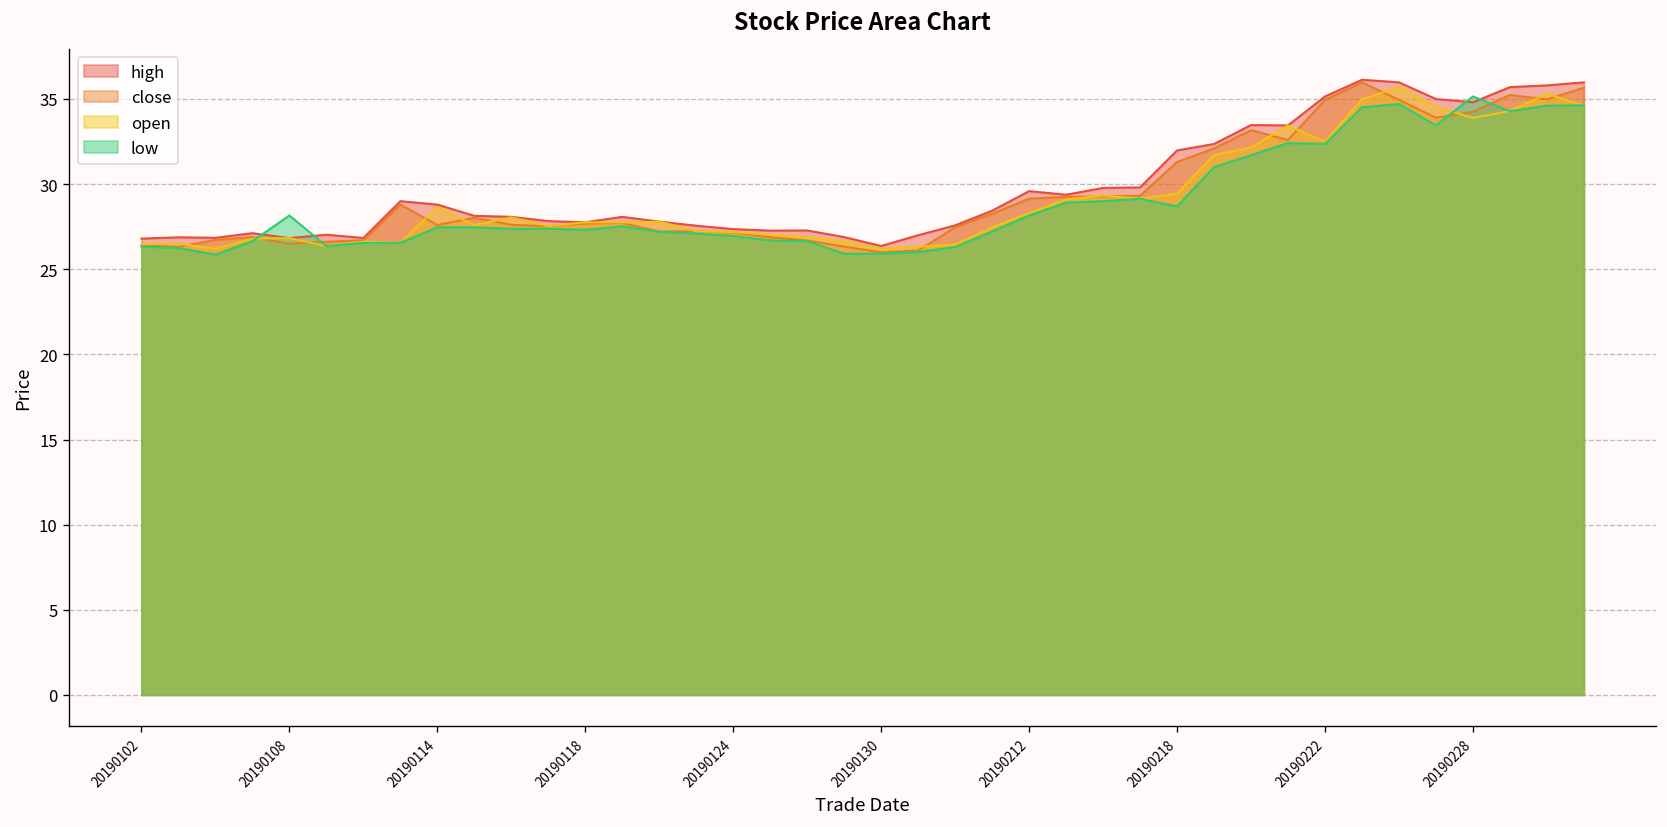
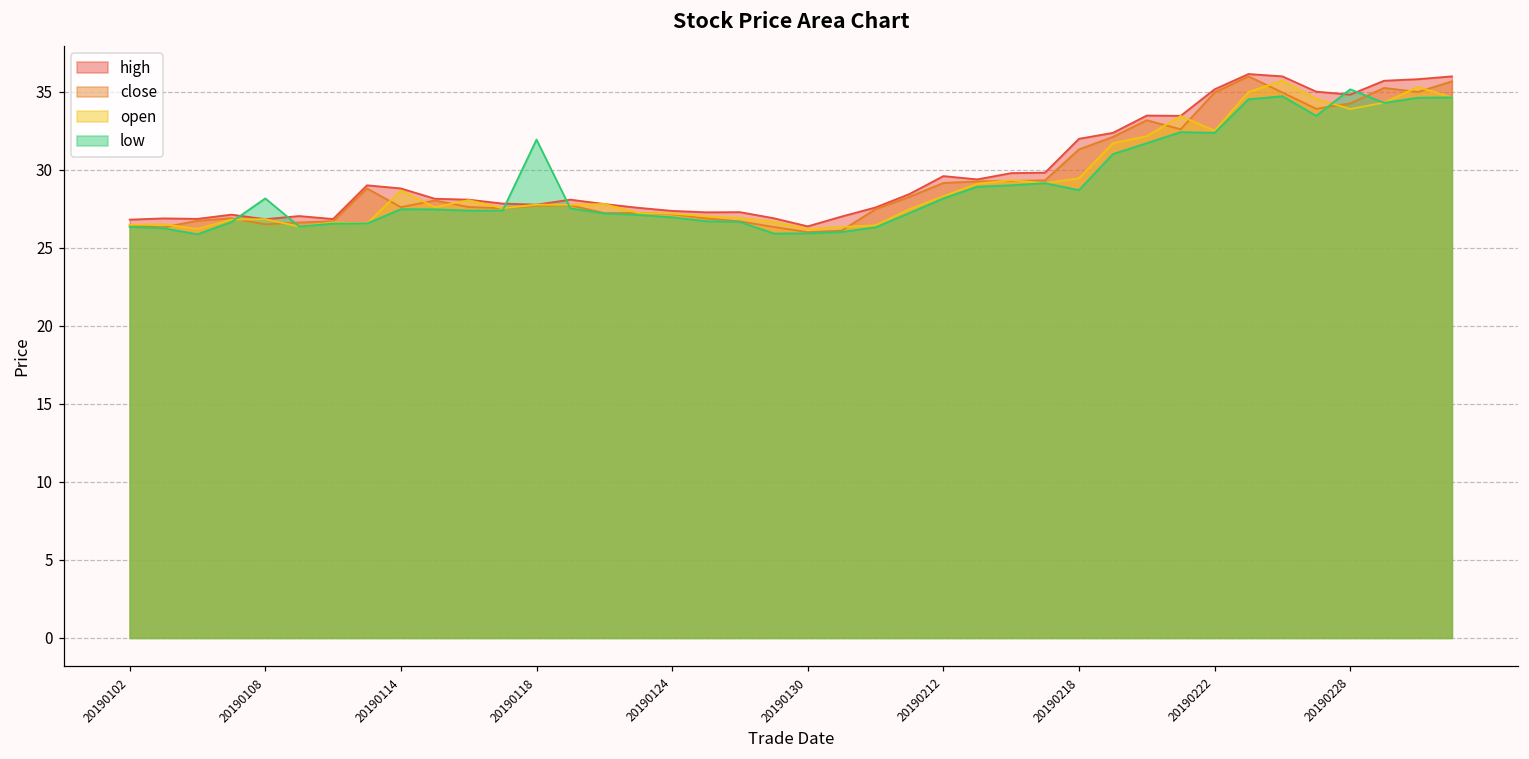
low, 20190118: 27.3 -> 31.9
